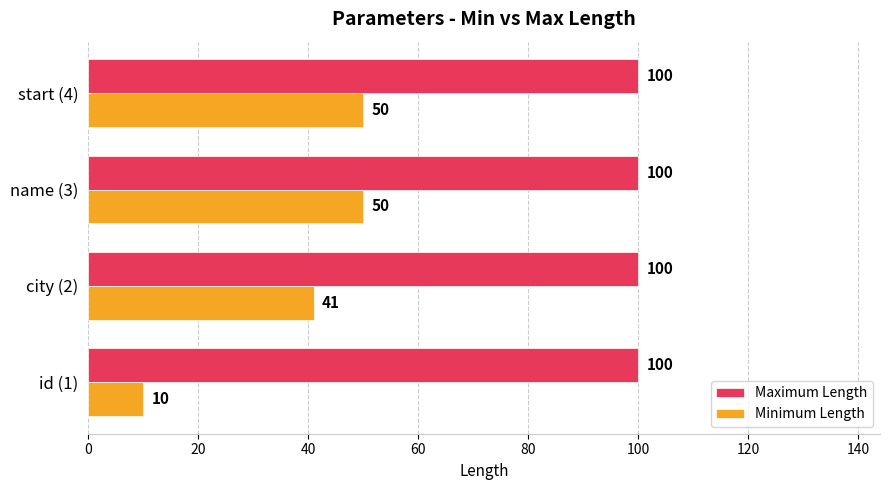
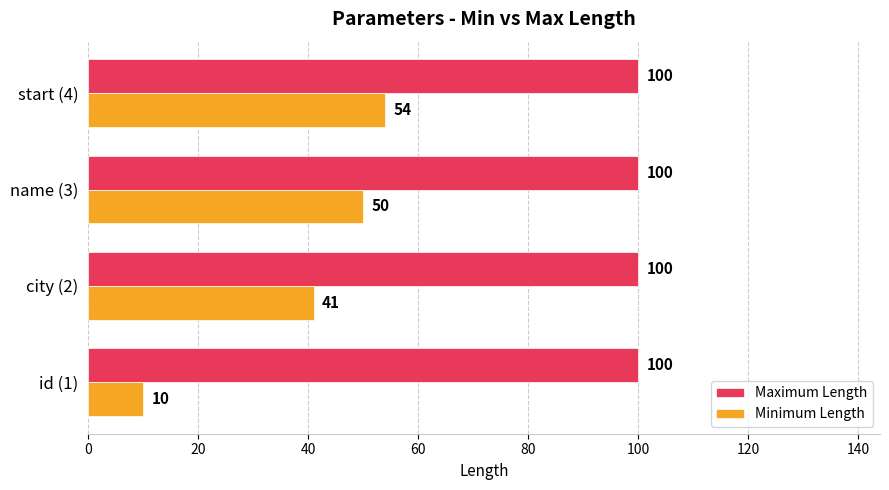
Minimum Length, start (4): 50 -> 54
